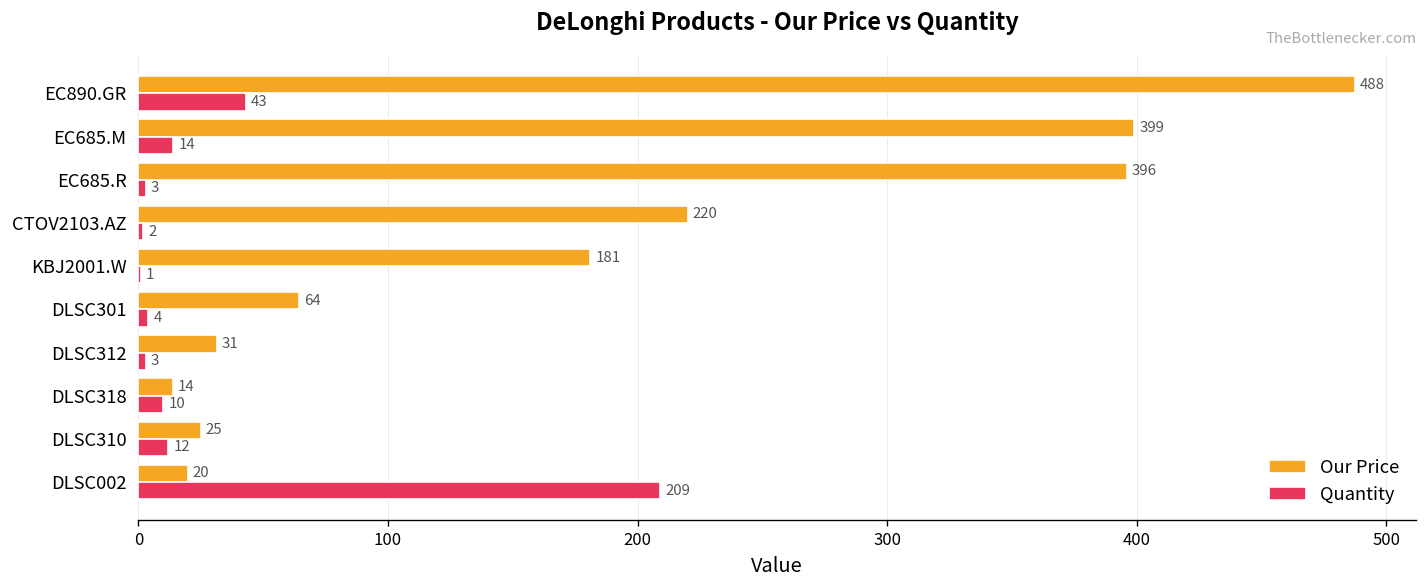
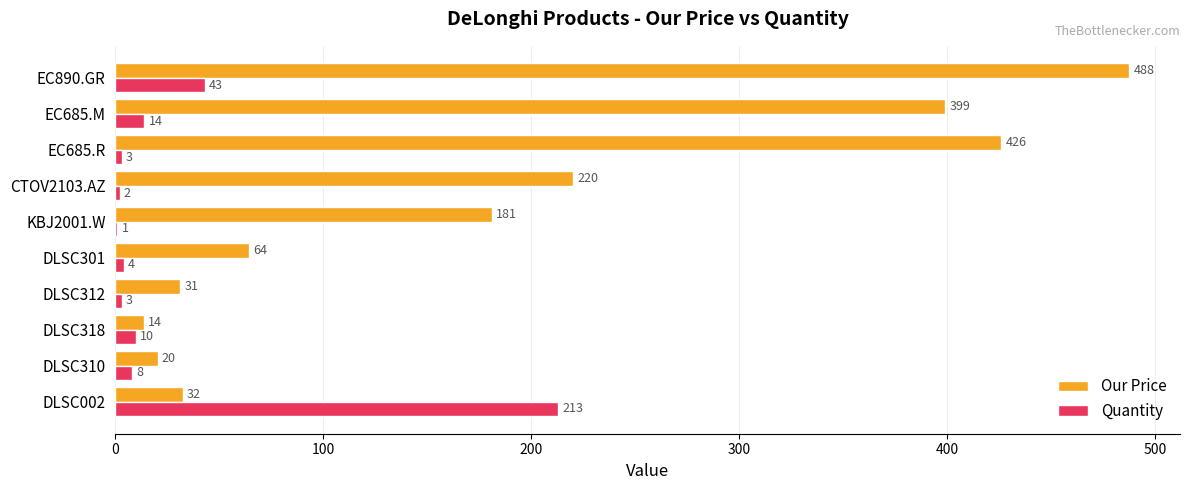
Our Price, EC685.R: 396 -> 426
Our Price, DLSC310: 25 -> 20
Quantity, DLSC310: 12 -> 8
Our Price, DLSC002: 20 -> 32
Quantity, DLSC002: 209 -> 213
